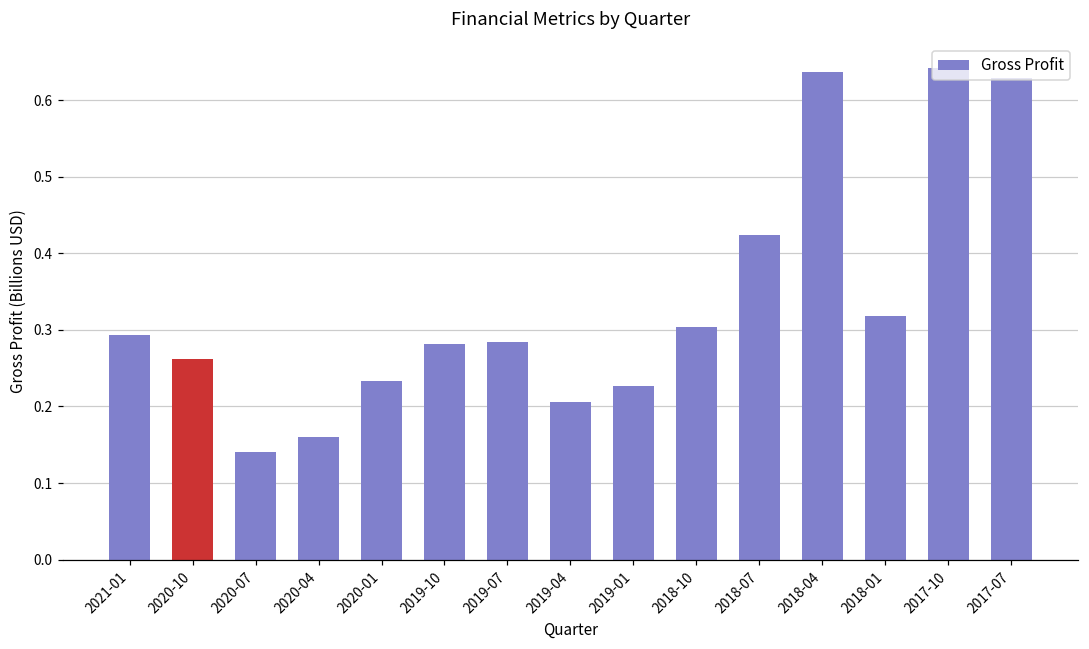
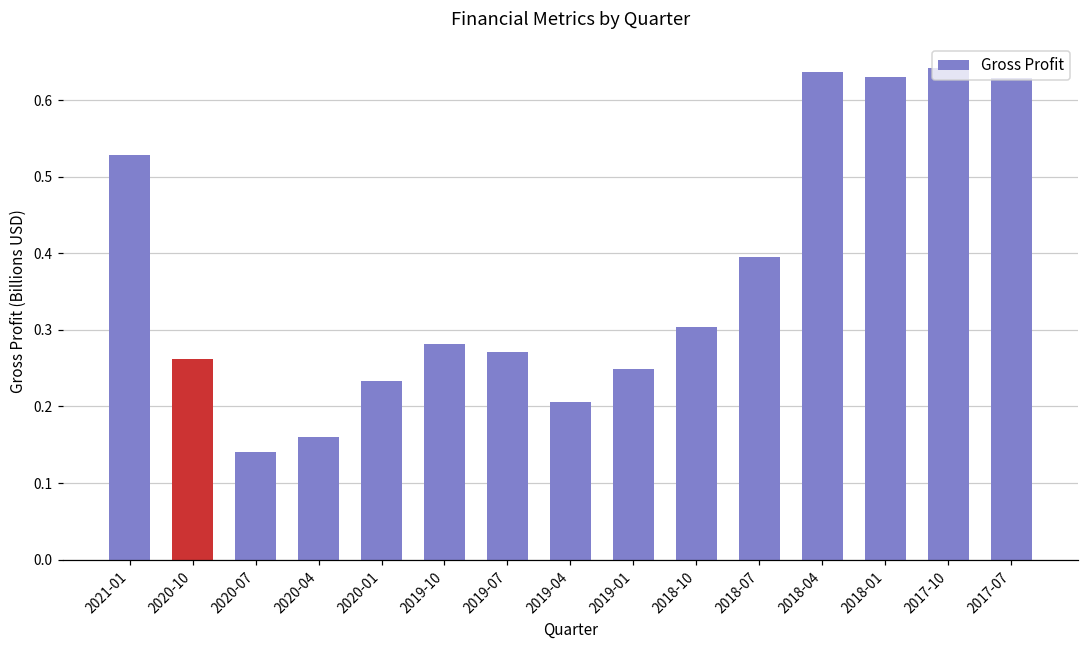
2021-01: 0.29 -> 0.53
2019-07: 0.28 -> 0.27
2019-01: 0.23 -> 0.25
2018-07: 0.42 -> 0.39
2018-01: 0.32 -> 0.63
